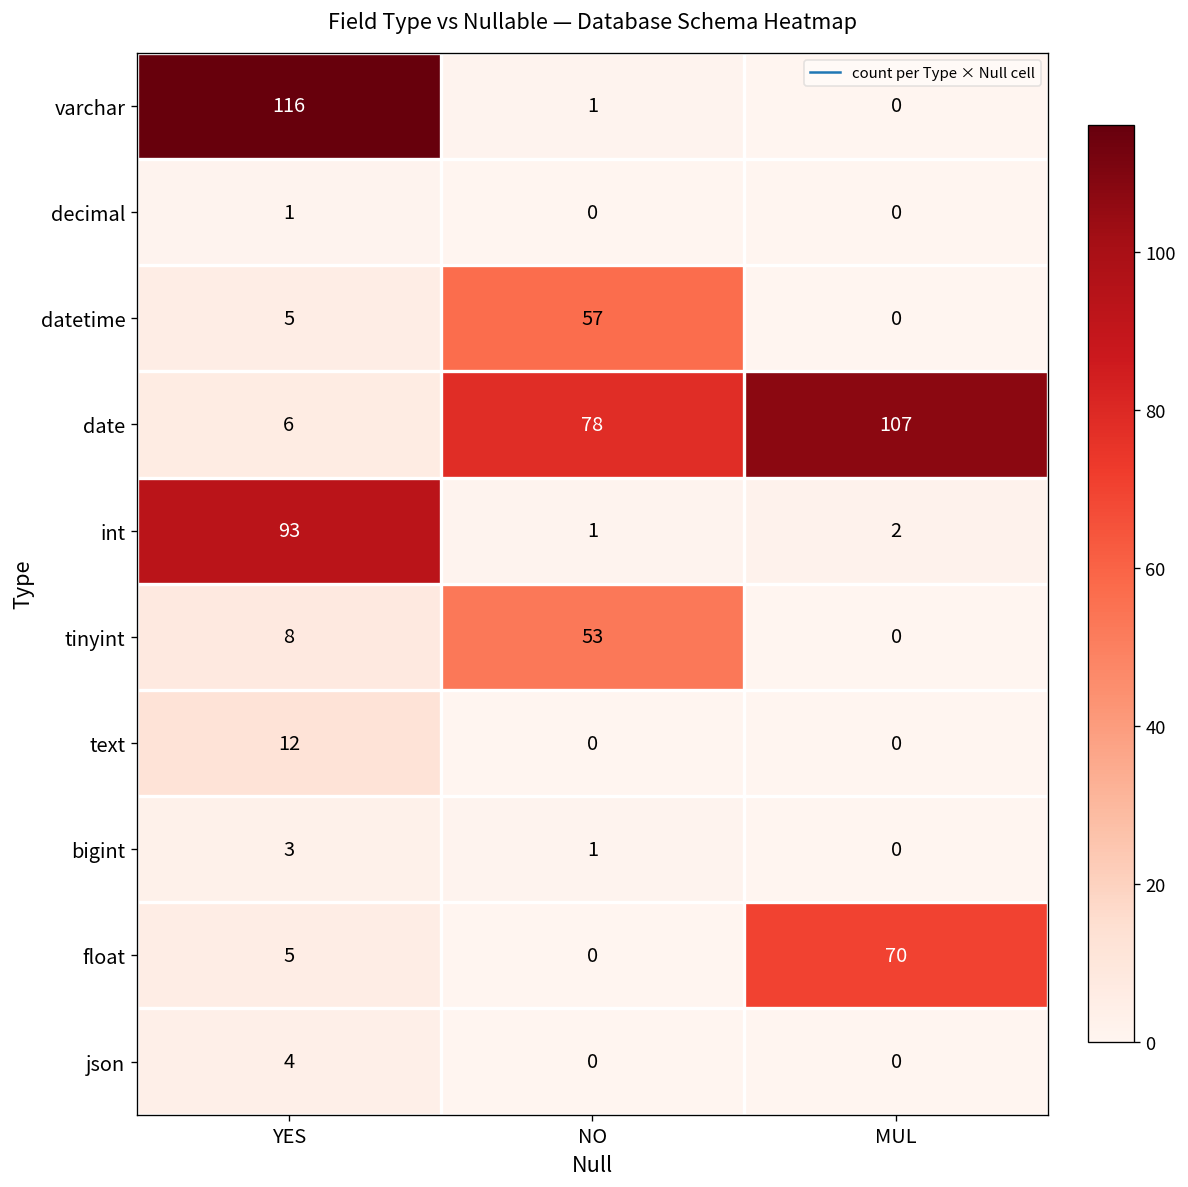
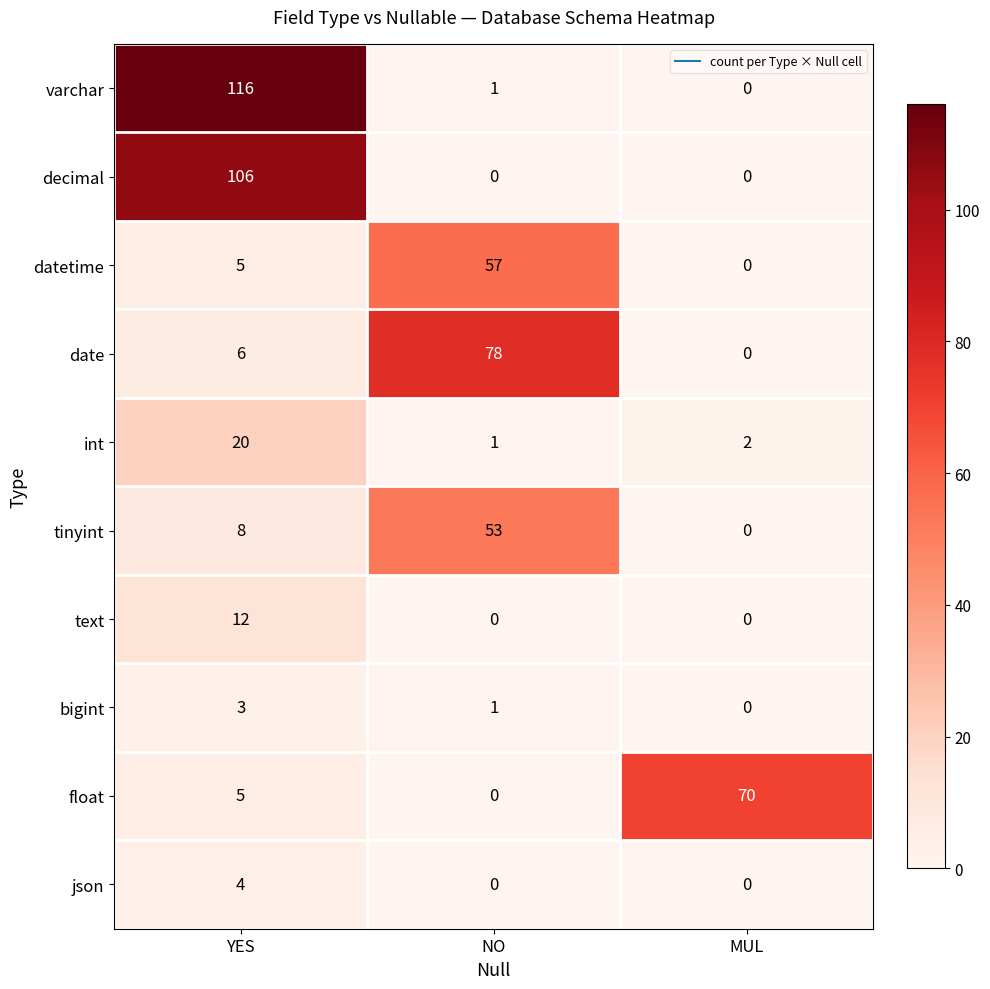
decimal, YES: 1 -> 106
date, MUL: 107 -> 0
int, YES: 93 -> 20
